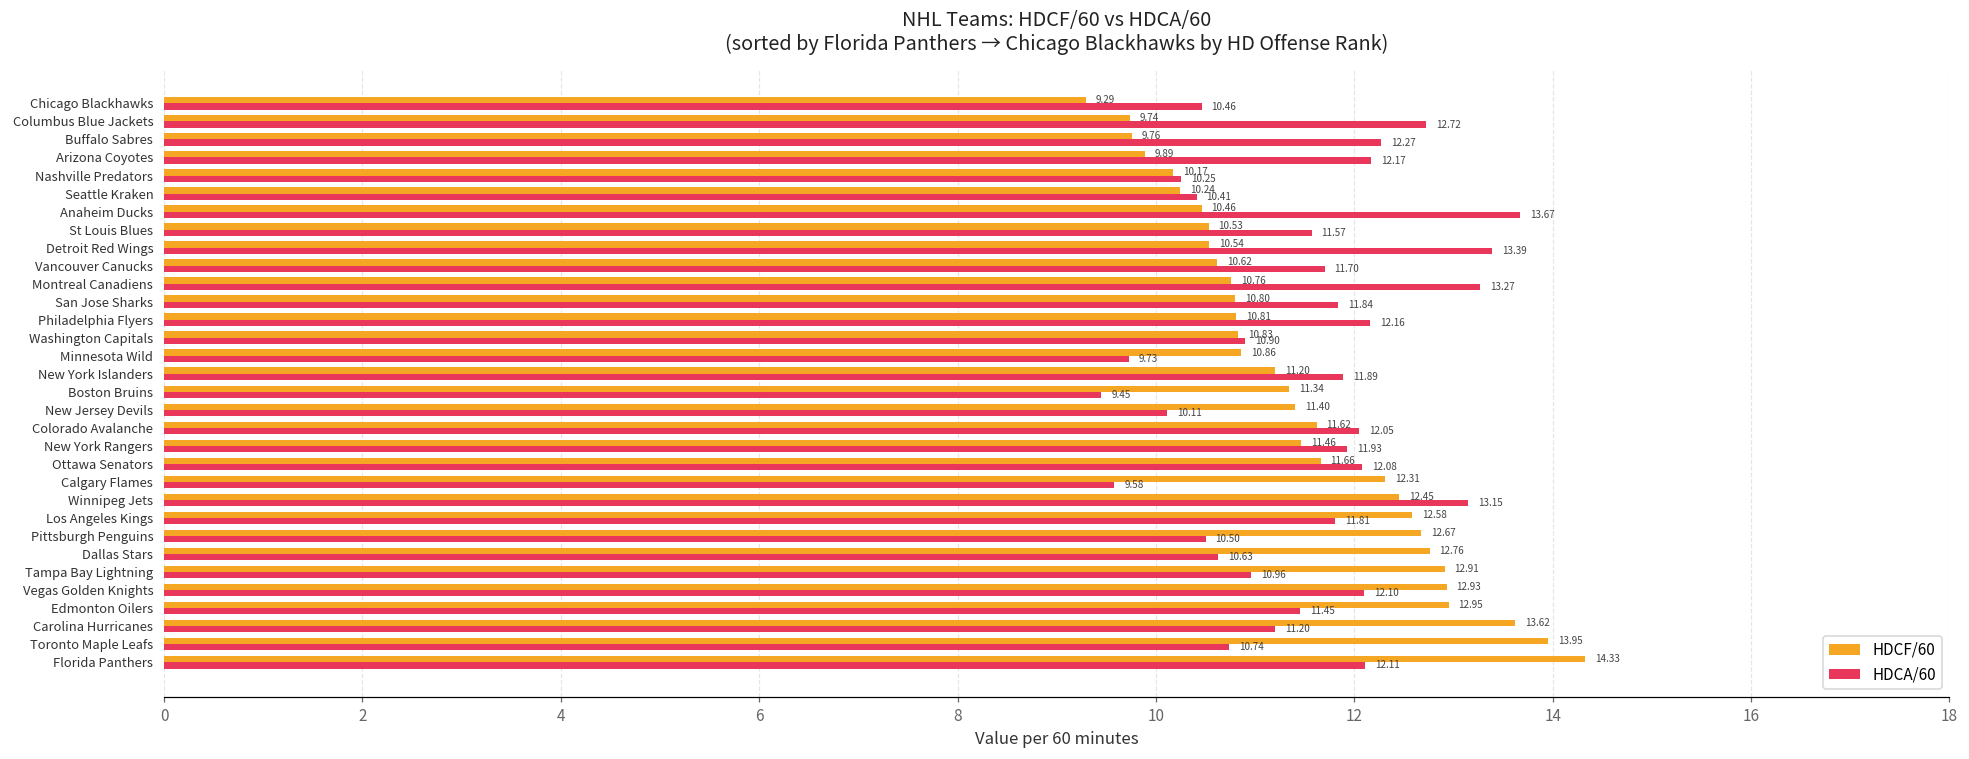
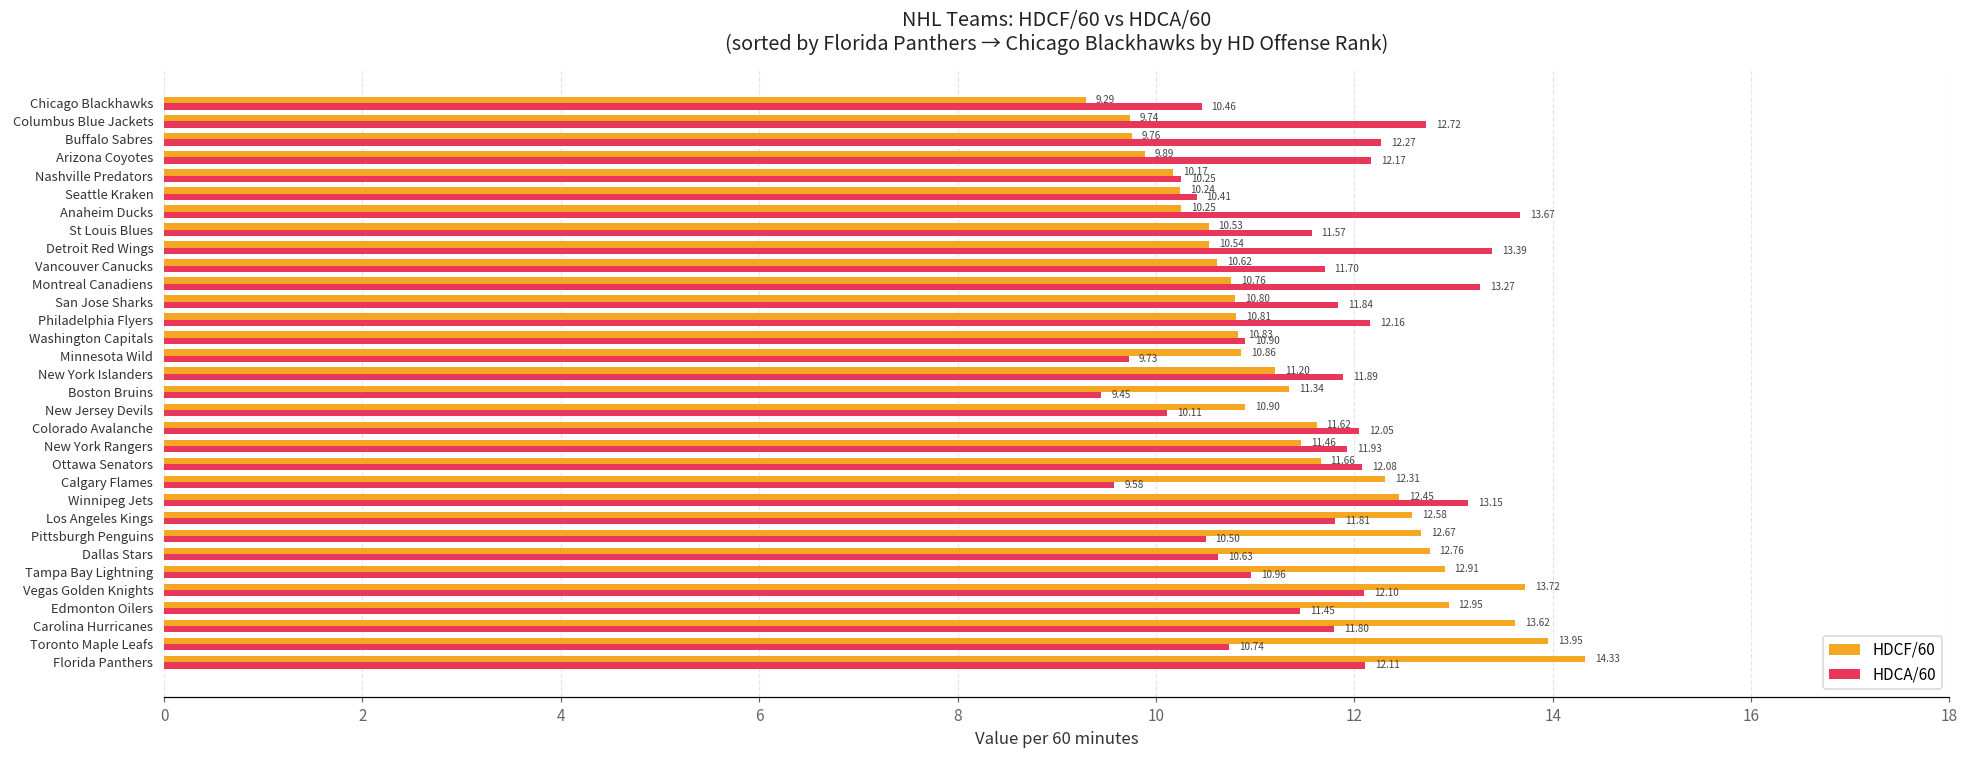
HDCF/60, Anaheim Ducks: 10.46 -> 10.25
HDCF/60, New Jersey Devils: 11.40 -> 10.90
HDCF/60, Vegas Golden Knights: 12.93 -> 13.72
HDCA/60, Carolina Hurricanes: 11.20 -> 11.80
